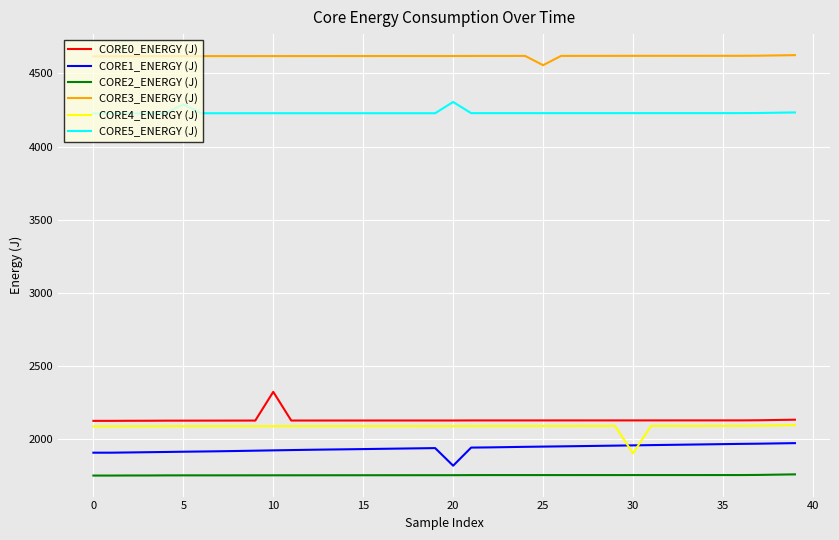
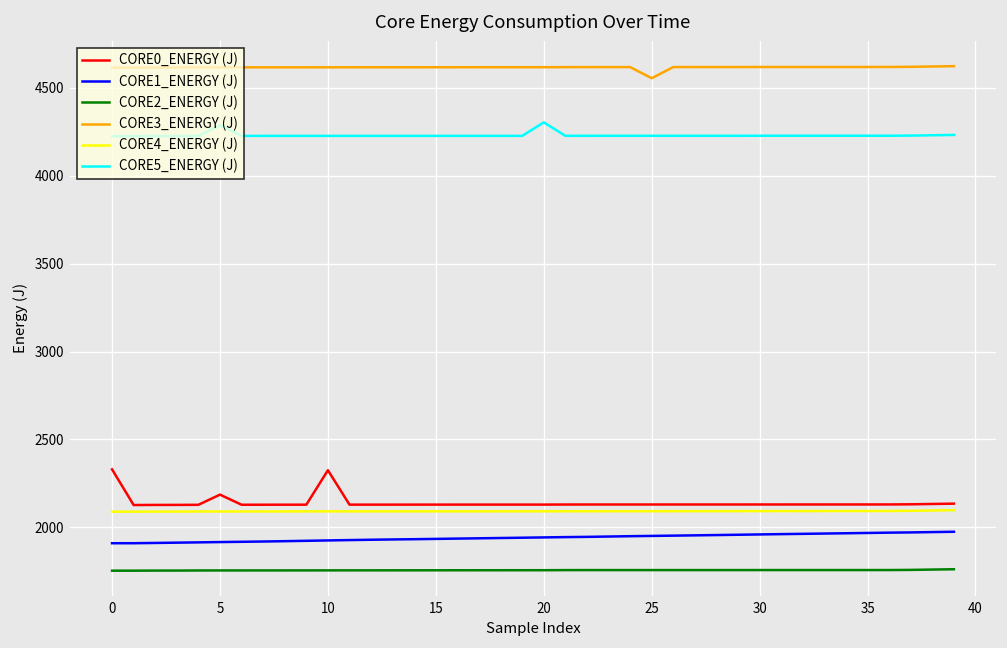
CORE0_ENERGY (J), 0: 2130 -> 2330
CORE0_ENERGY (J), 5: 2130 -> 2190
CORE1_ENERGY (J), 20: 1820 -> 1940
CORE4_ENERGY (J), 30: 1900 -> 2090
